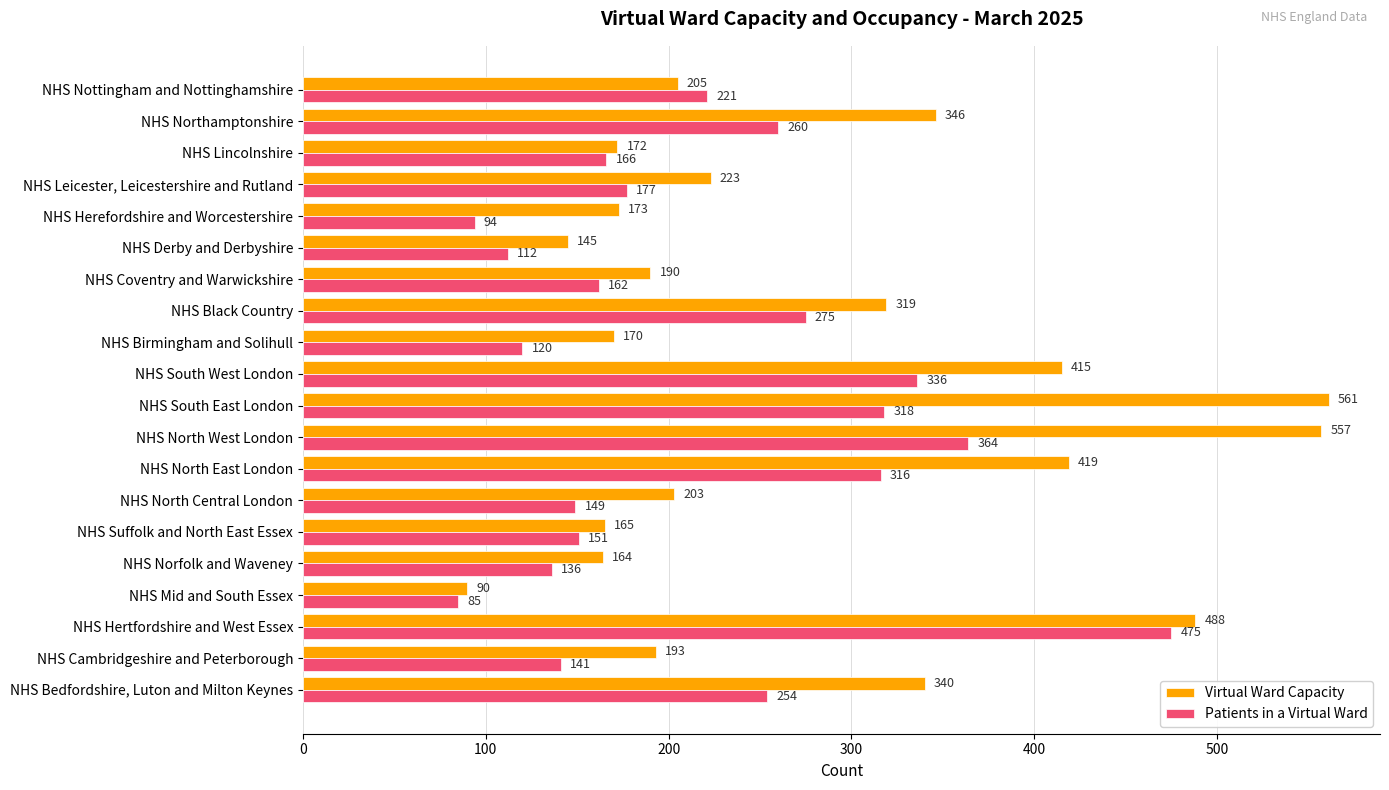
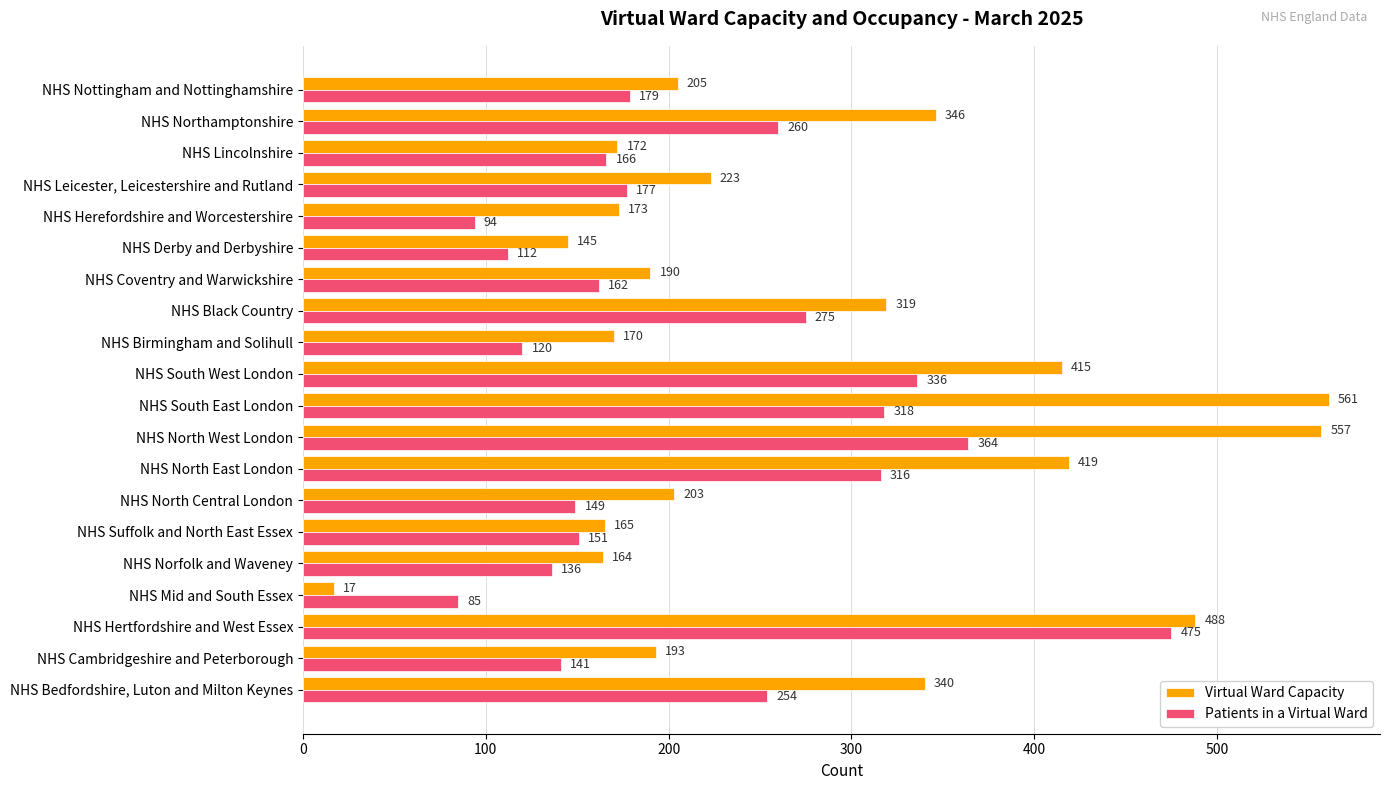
Patients in a Virtual Ward, NHS Nottingham and Nottinghamshire: 221 -> 179
Virtual Ward Capacity, NHS Mid and South Essex: 90 -> 17
